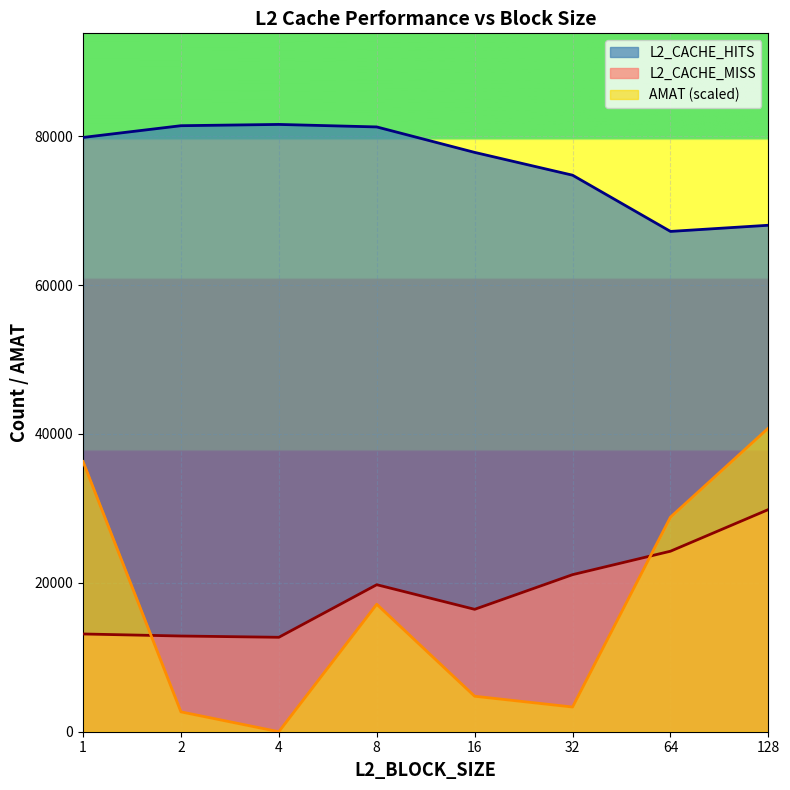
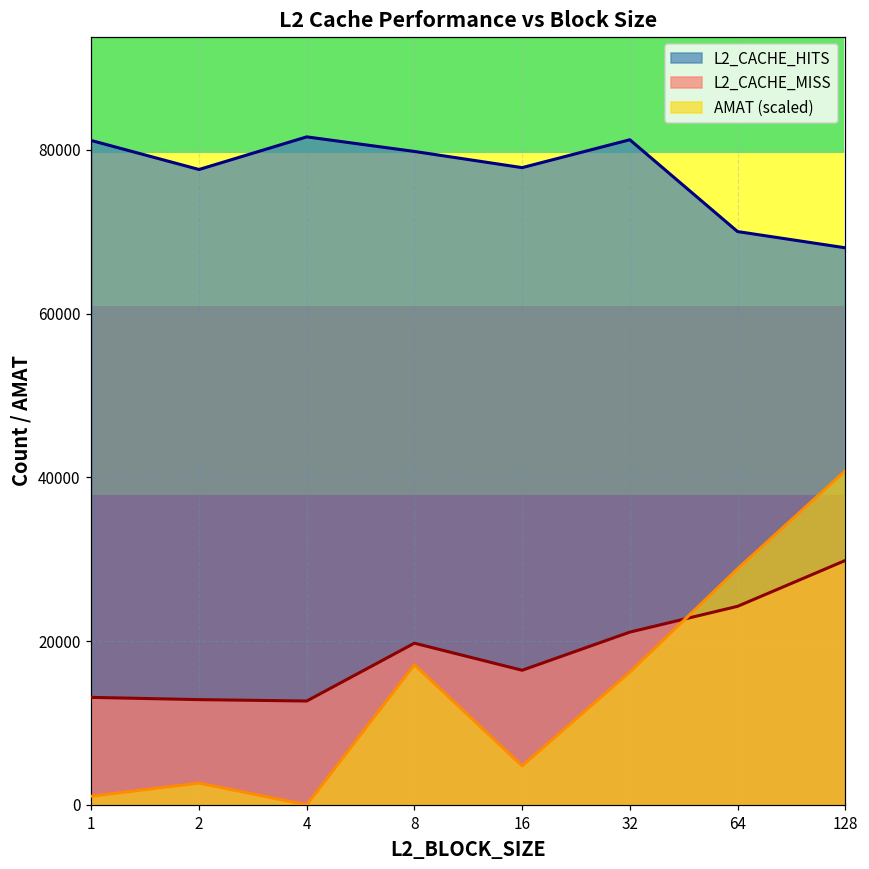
L2_CACHE_HITS, 1: 80000 -> 81000
AMAT (scaled), 1: 36000 -> 1000
L2_CACHE_HITS, 2: 81000 -> 78000
L2_CACHE_HITS, 8: 81000 -> 80000
L2_CACHE_HITS, 32: 75000 -> 81000
AMAT (scaled), 32: 3000 -> 16000
L2_CACHE_HITS, 64: 67000 -> 70000
